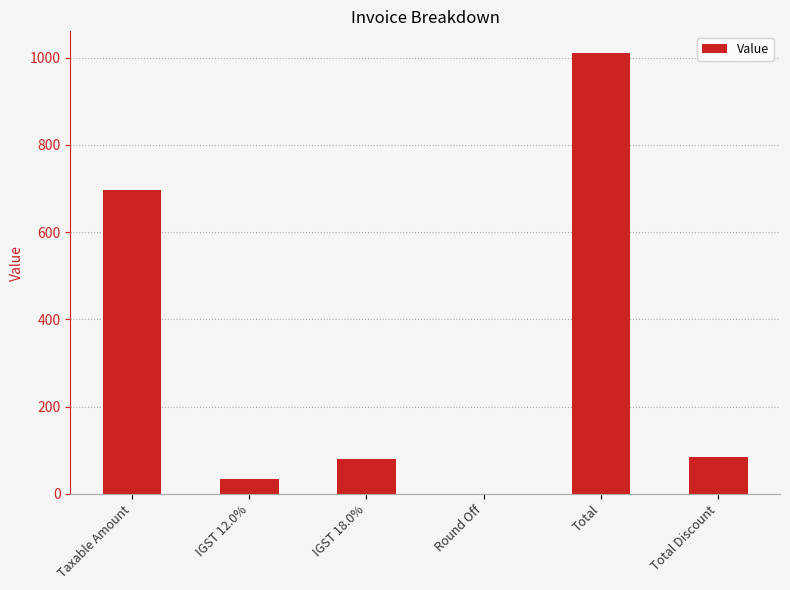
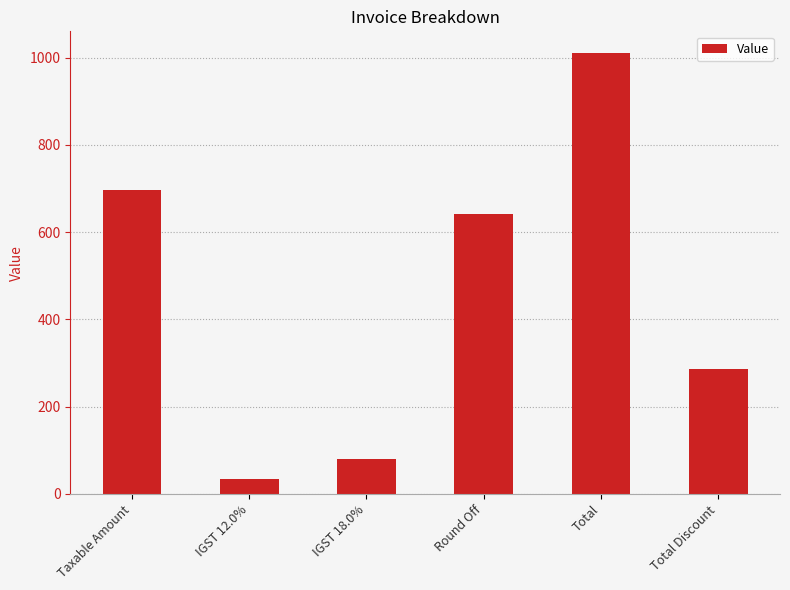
Round Off: 0 -> 640
Total Discount: 80 -> 290
